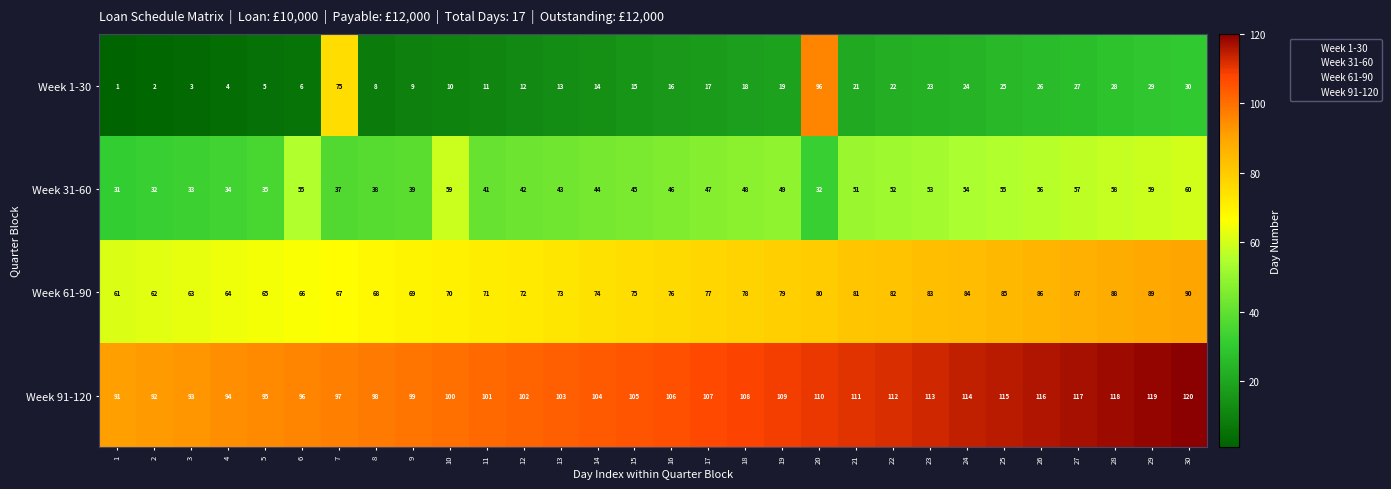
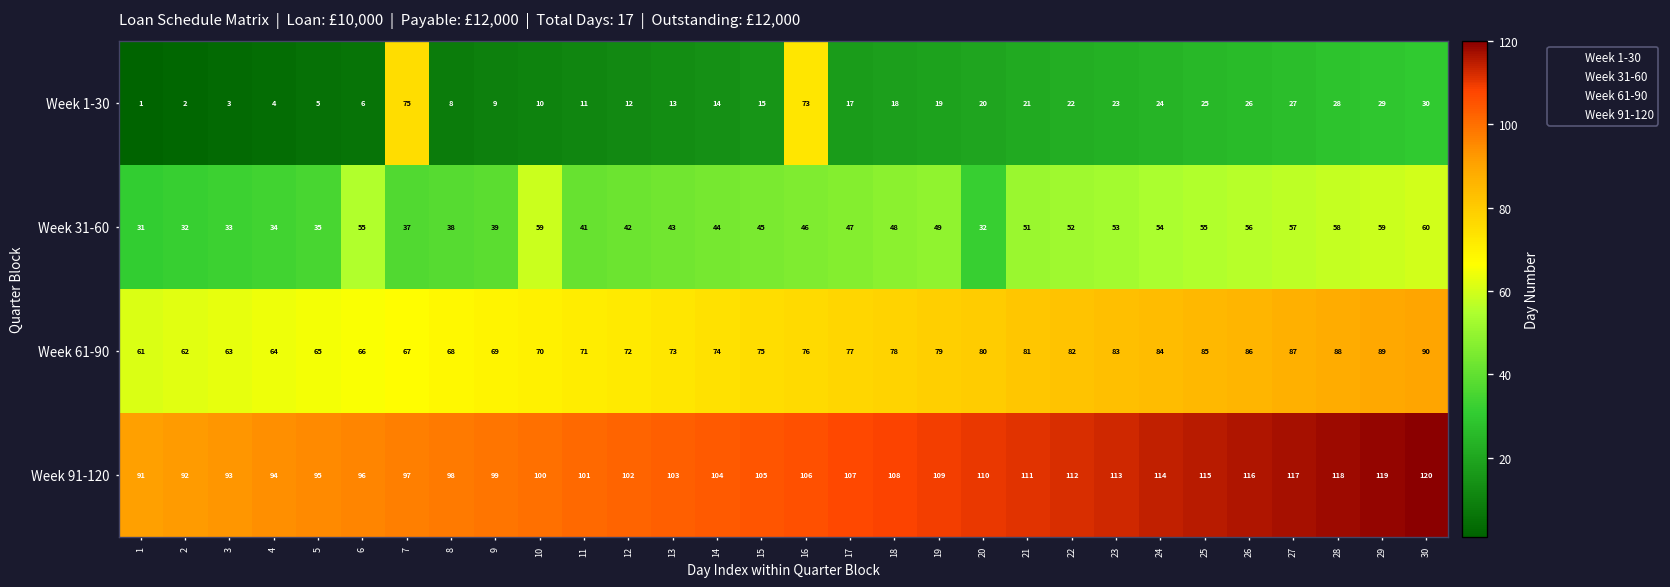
Week 1-30, 16: 16 -> 73
Week 1-30, 20: 96 -> 20
